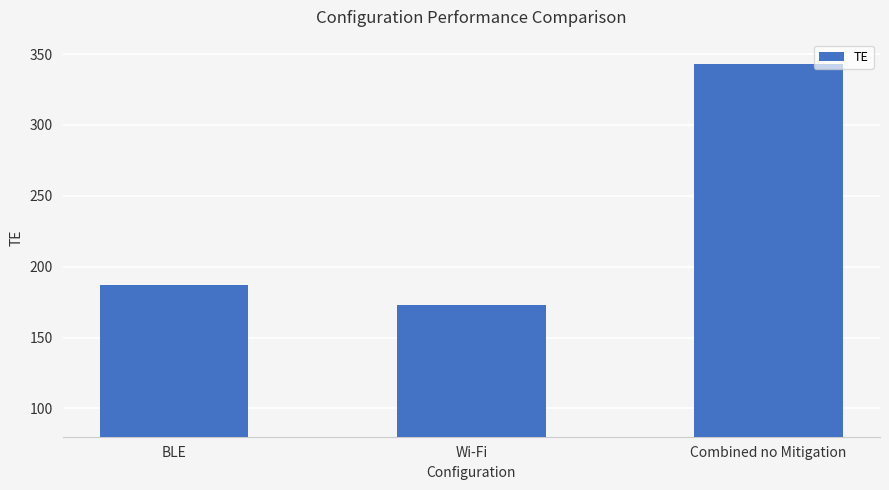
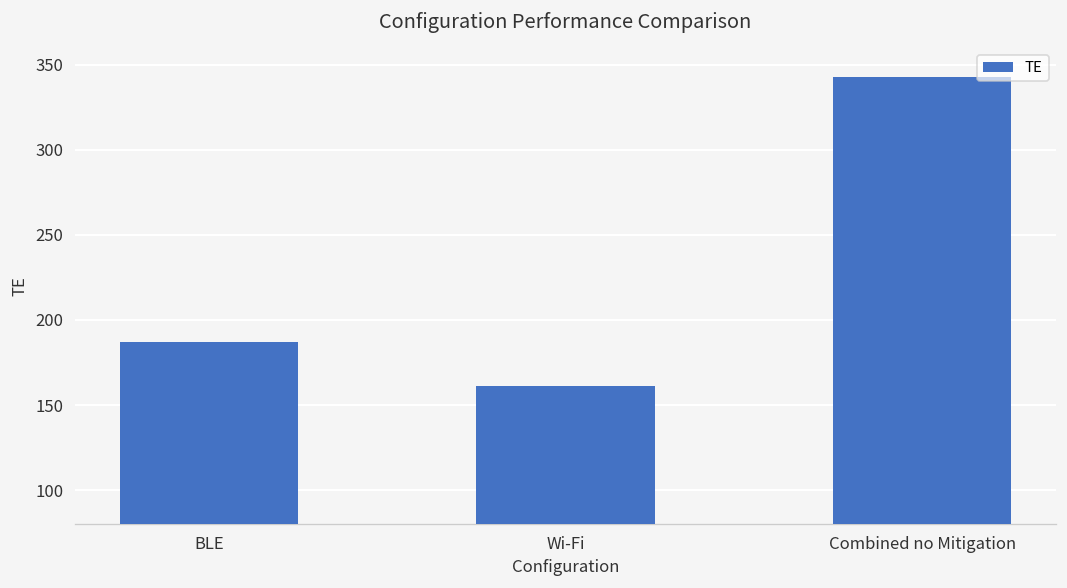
Wi-Fi: 173 -> 161
